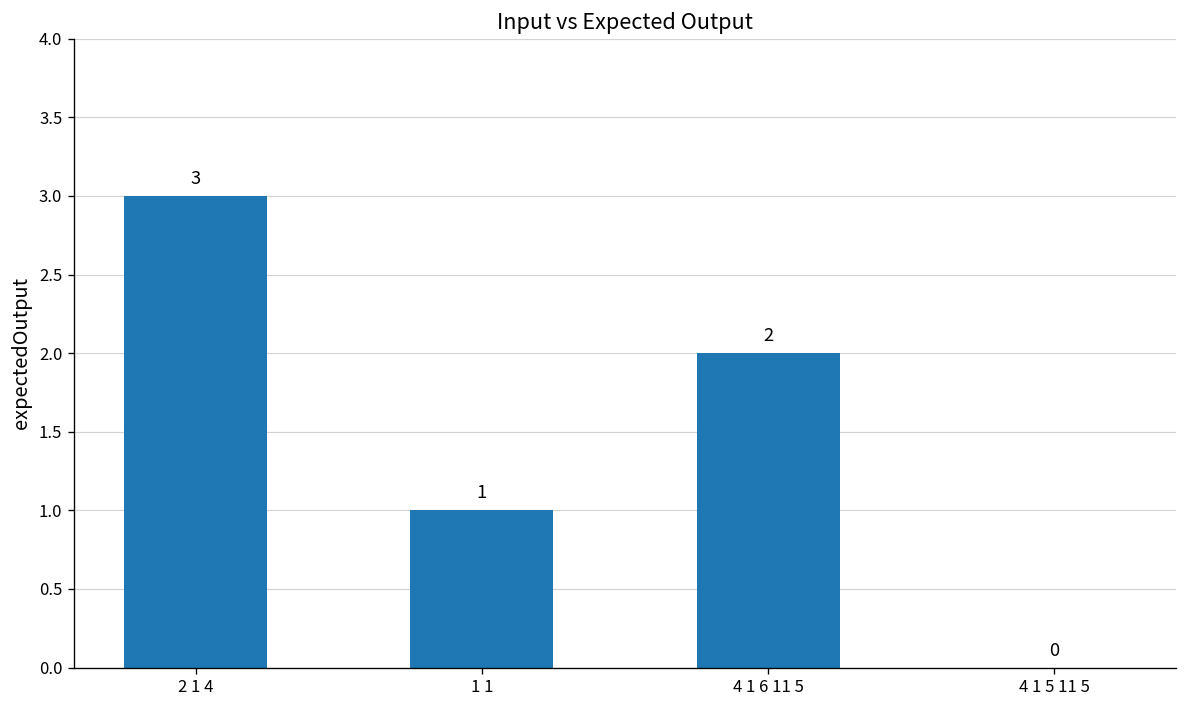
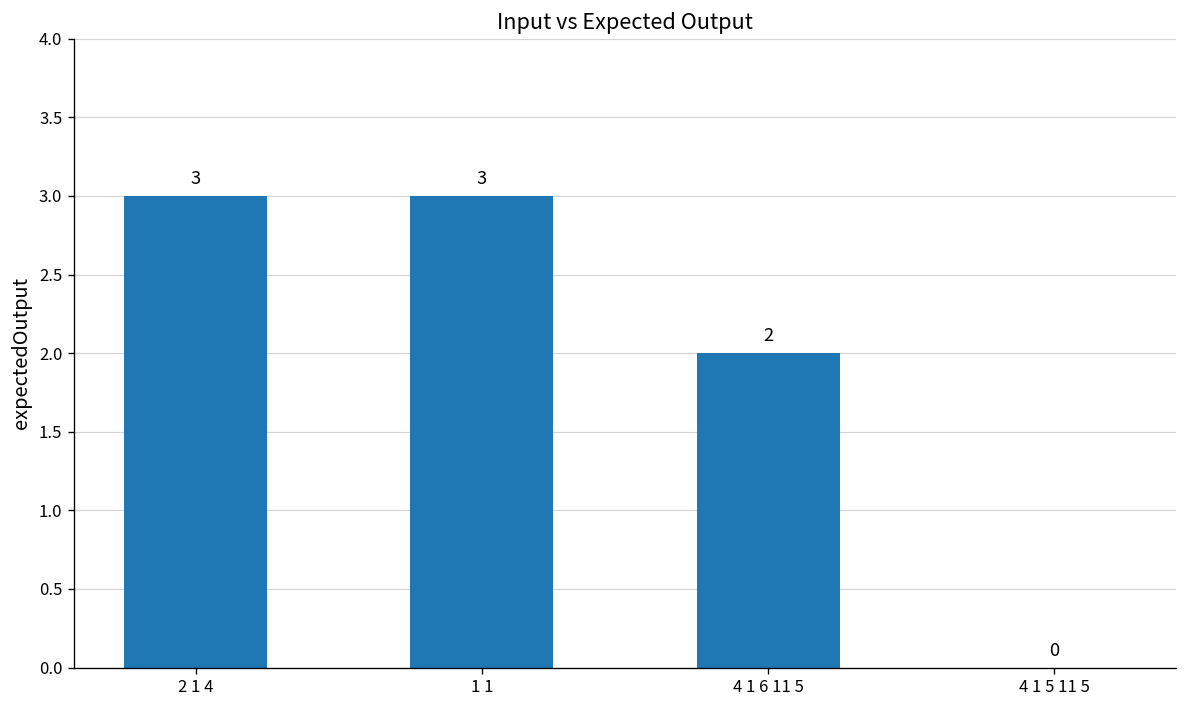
1 1: 1 -> 3
